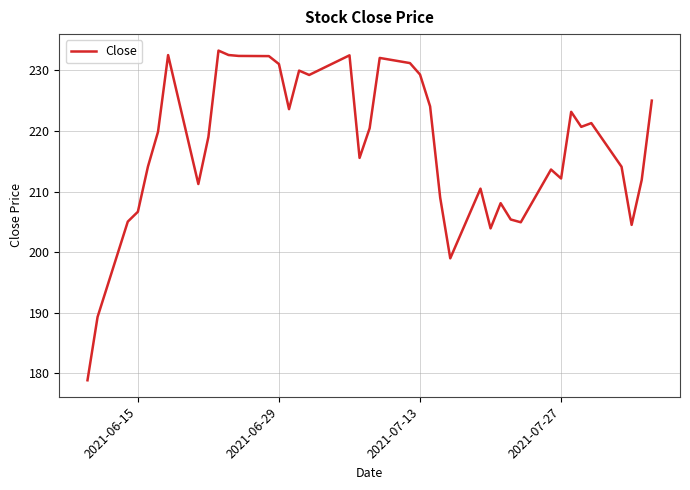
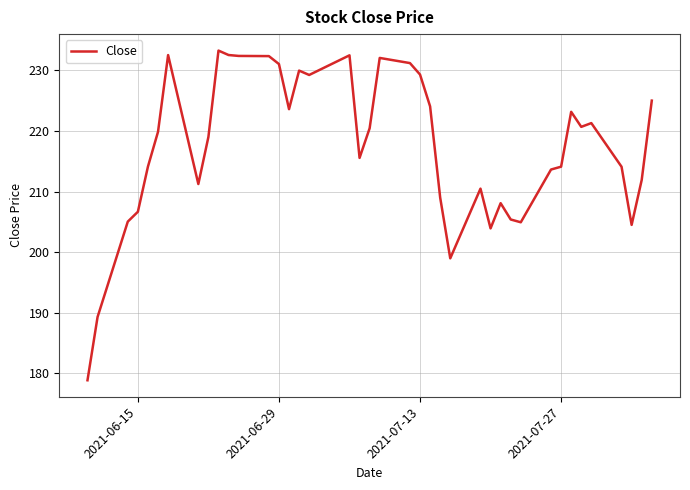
2021-07-27: 212 -> 214
